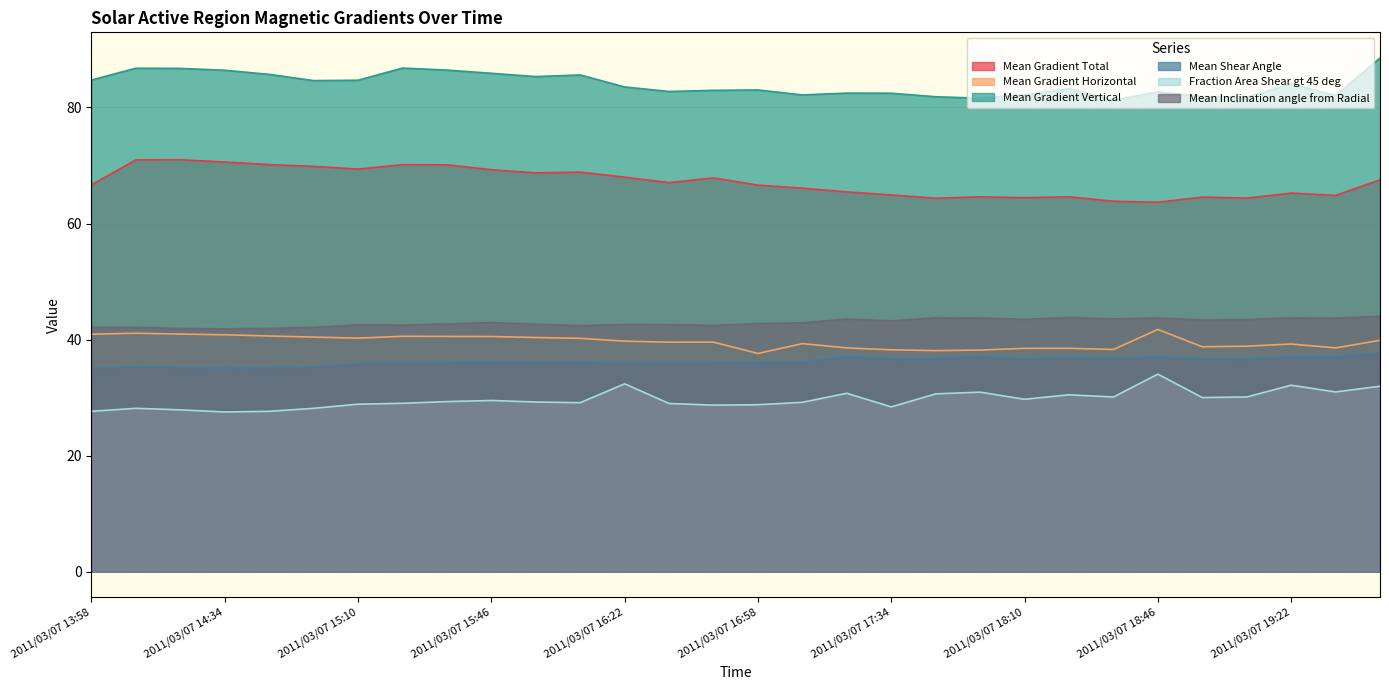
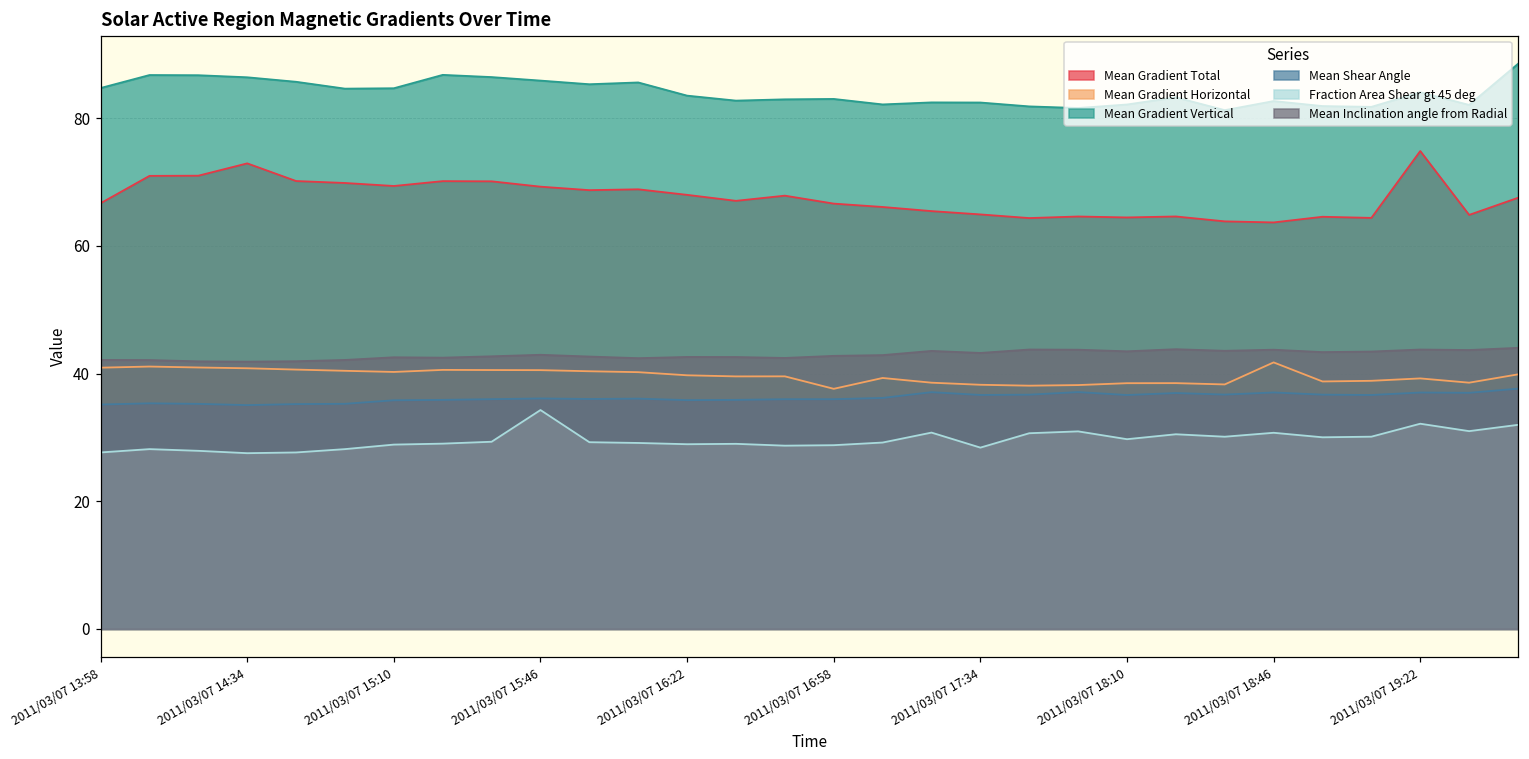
Mean Gradient Total, 2011/03/07 14:34: 71 -> 73
Fraction Area Shear gt 45 deg, 2011/03/07 15:46: 30 -> 34
Fraction Area Shear gt 45 deg, 2011/03/07 16:22: 32 -> 29
Fraction Area Shear gt 45 deg, 2011/03/07 18:46: 34 -> 31
Mean Gradient Total, 2011/03/07 19:22: 65 -> 75
